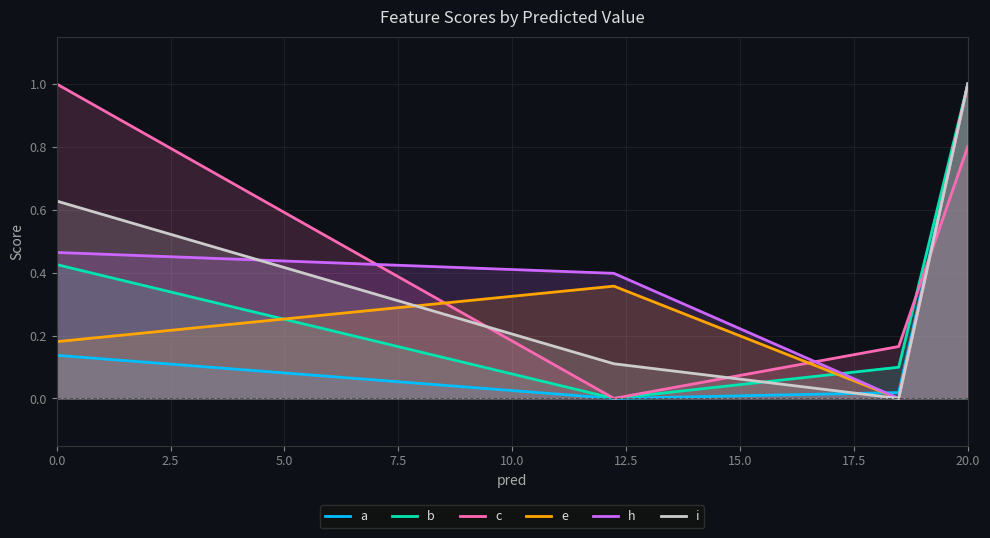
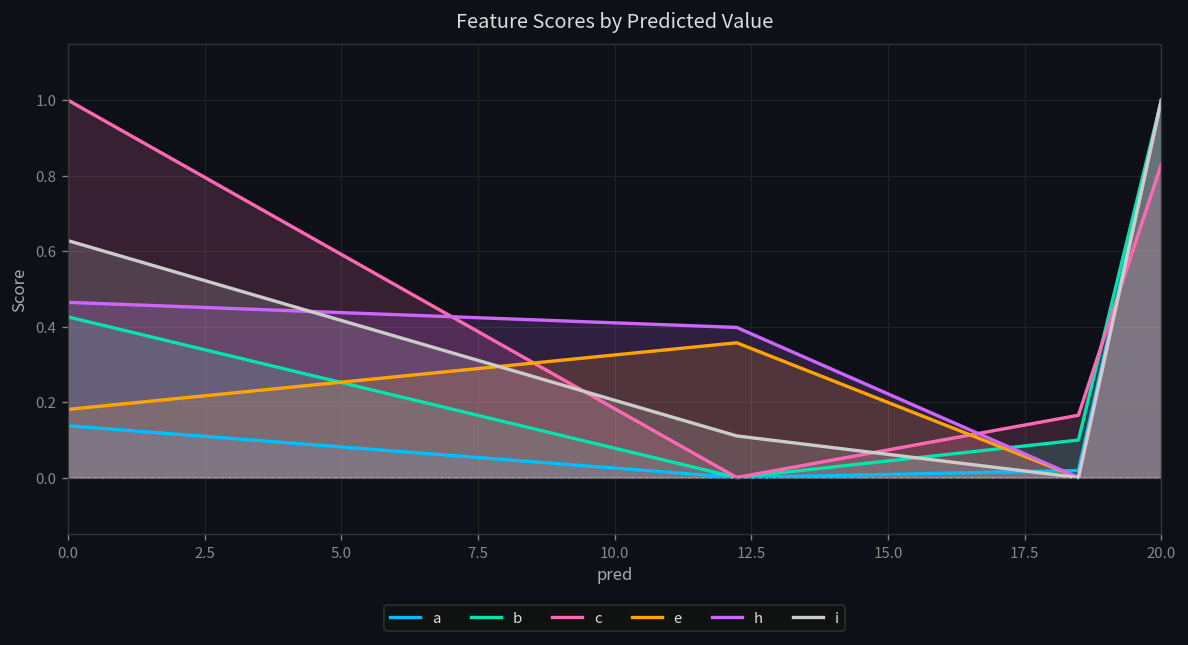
c, 20.0: 0.80 -> 0.83
